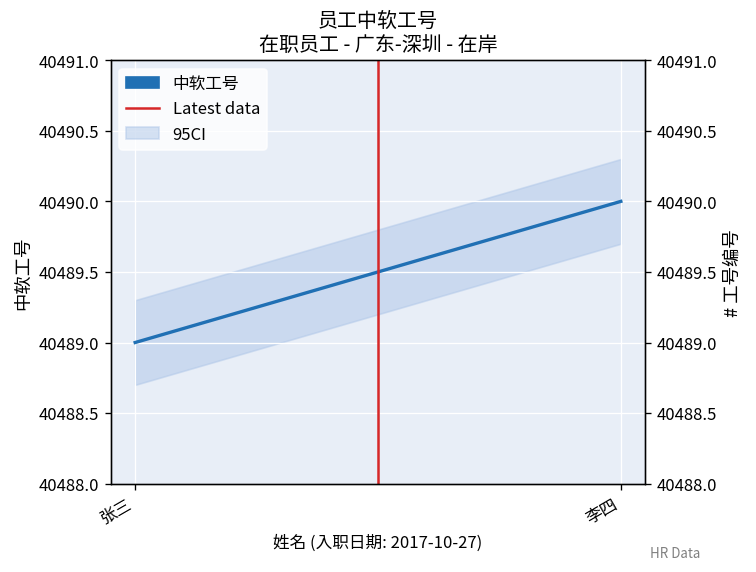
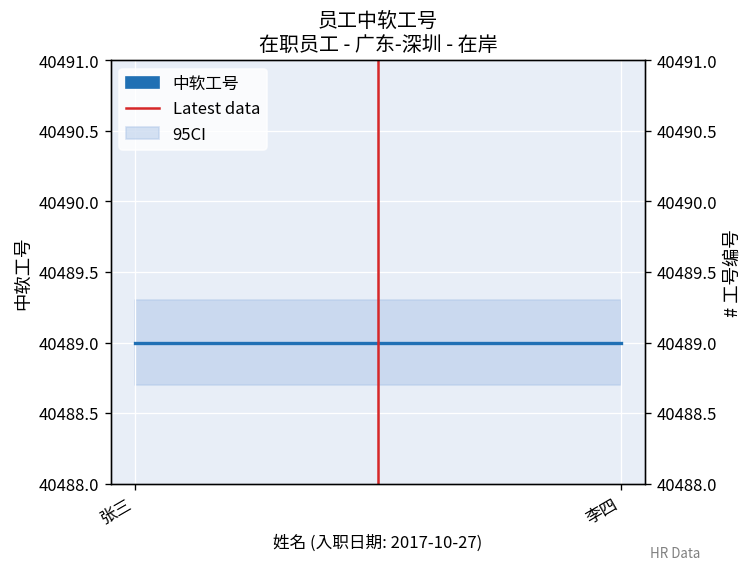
中软工号, 李四: 40490 -> 40489
